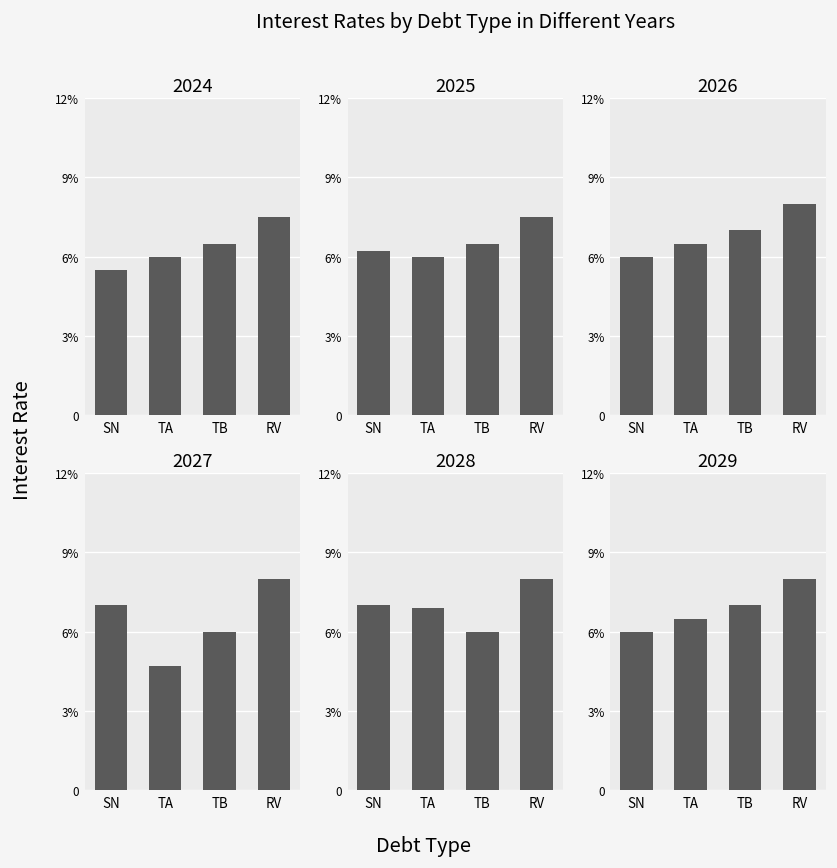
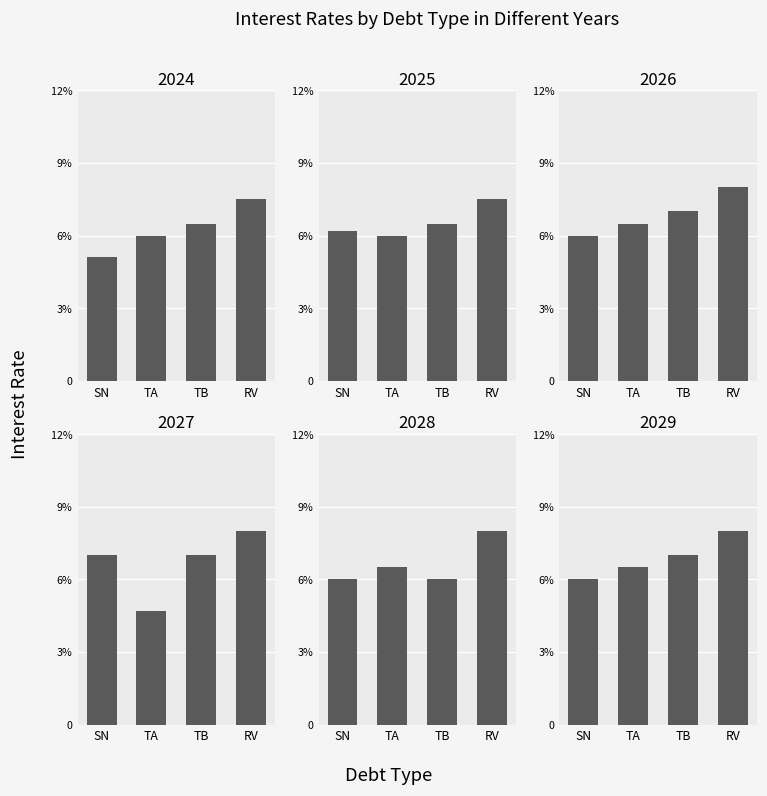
2024, SN: 5.5% -> 5.1%
2027, TB: 6.0% -> 7.0%
2028, SN: 7.0% -> 6.0%
2028, TA: 6.9% -> 6.5%
